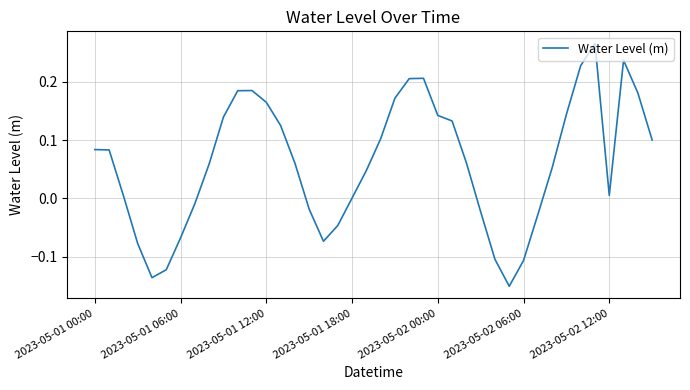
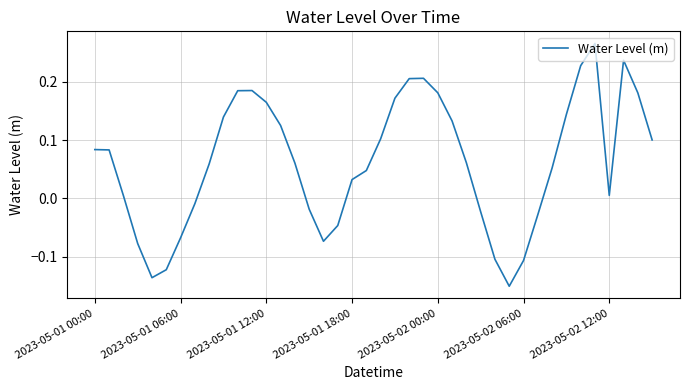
2023-05-01 18:00: 0.00 -> 0.03
2023-05-02 00:00: 0.14 -> 0.18
